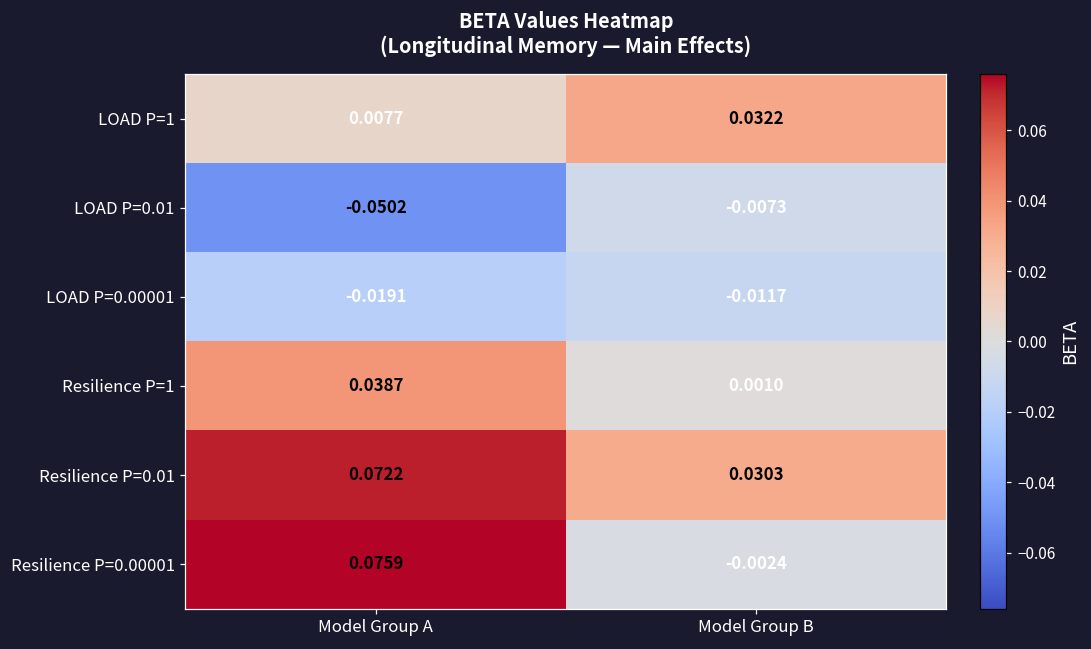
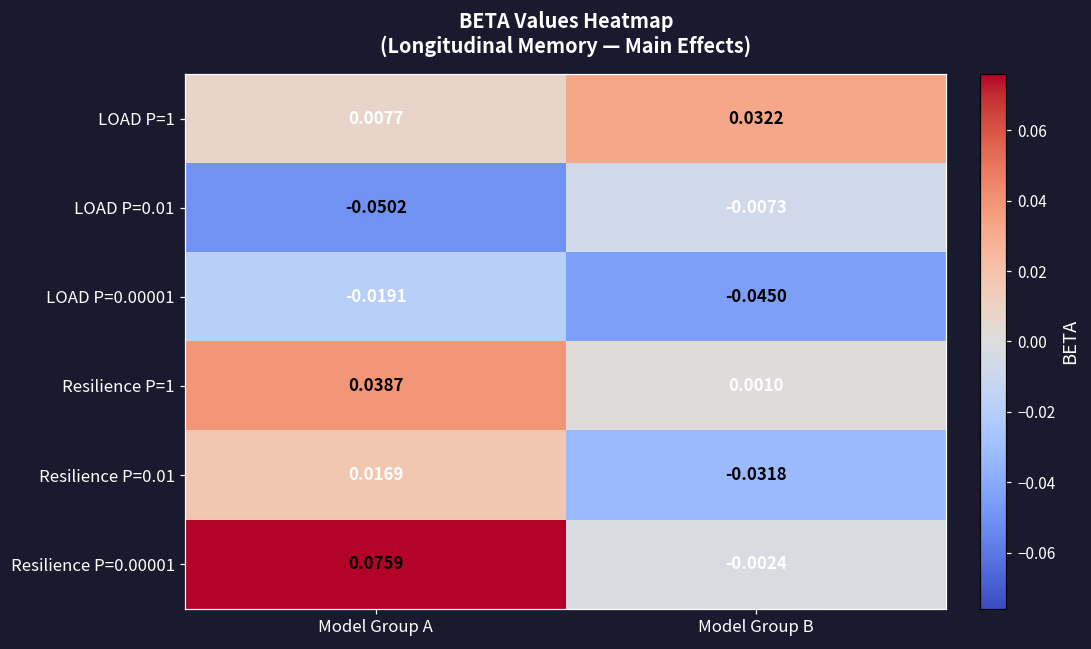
LOAD P=0.00001, Model Group B: -0.0117 -> -0.0450
Resilience P=0.01, Model Group A: 0.0722 -> 0.0169
Resilience P=0.01, Model Group B: 0.0303 -> -0.0318
